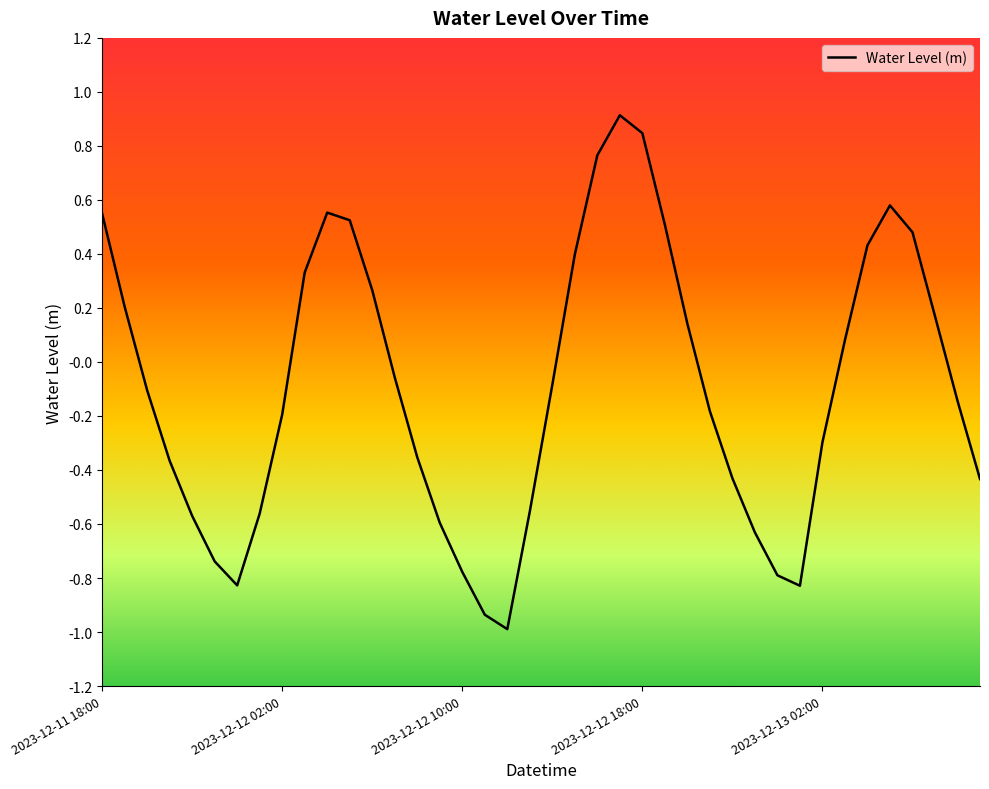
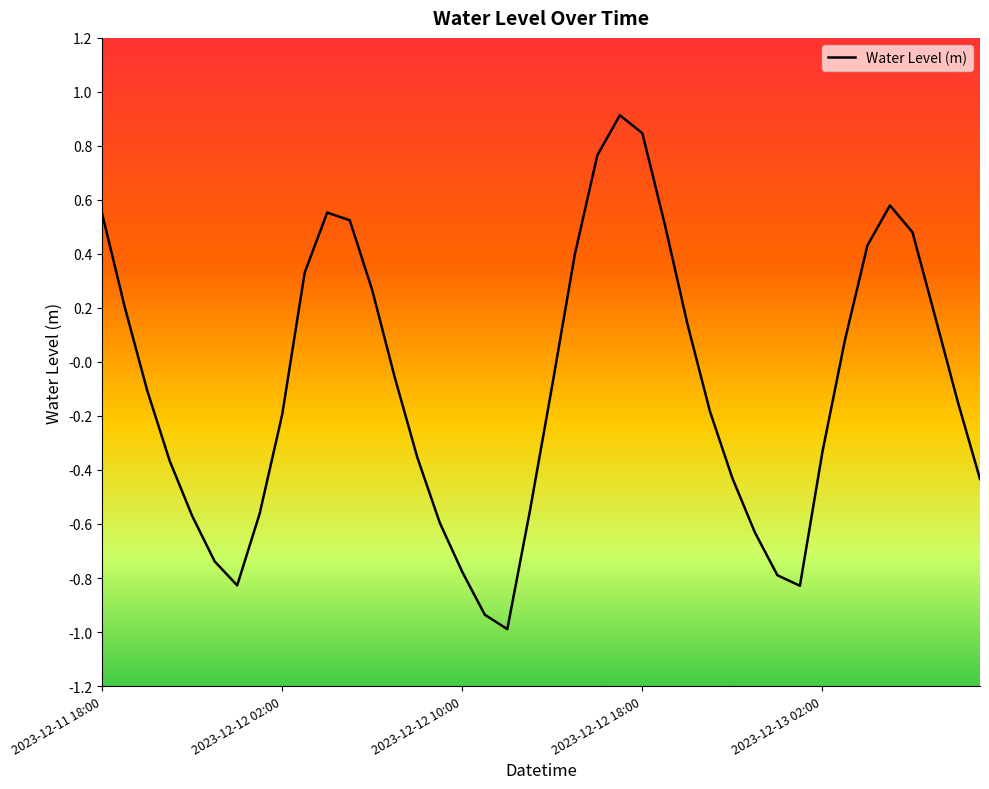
2023-12-13 02:00: -0.30 -> -0.33
